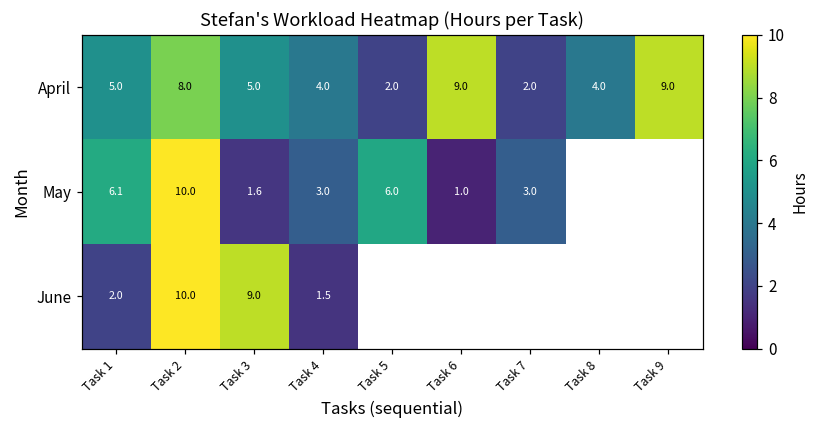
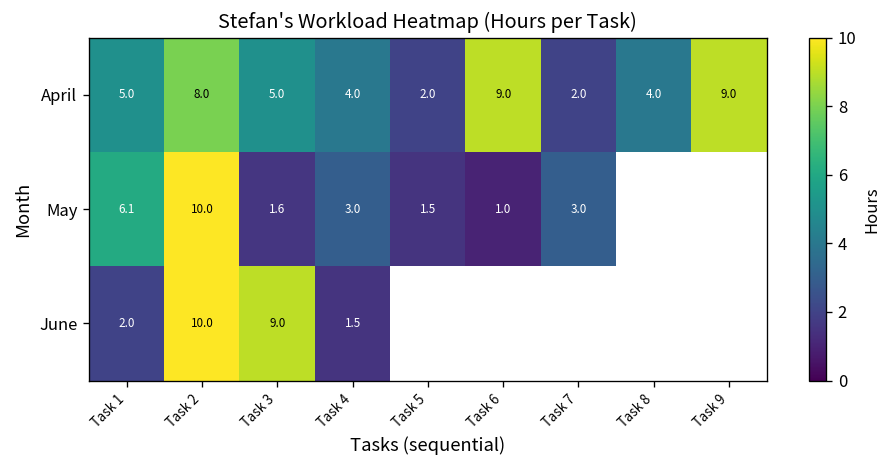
May, Task 5: 6.0 -> 1.5
